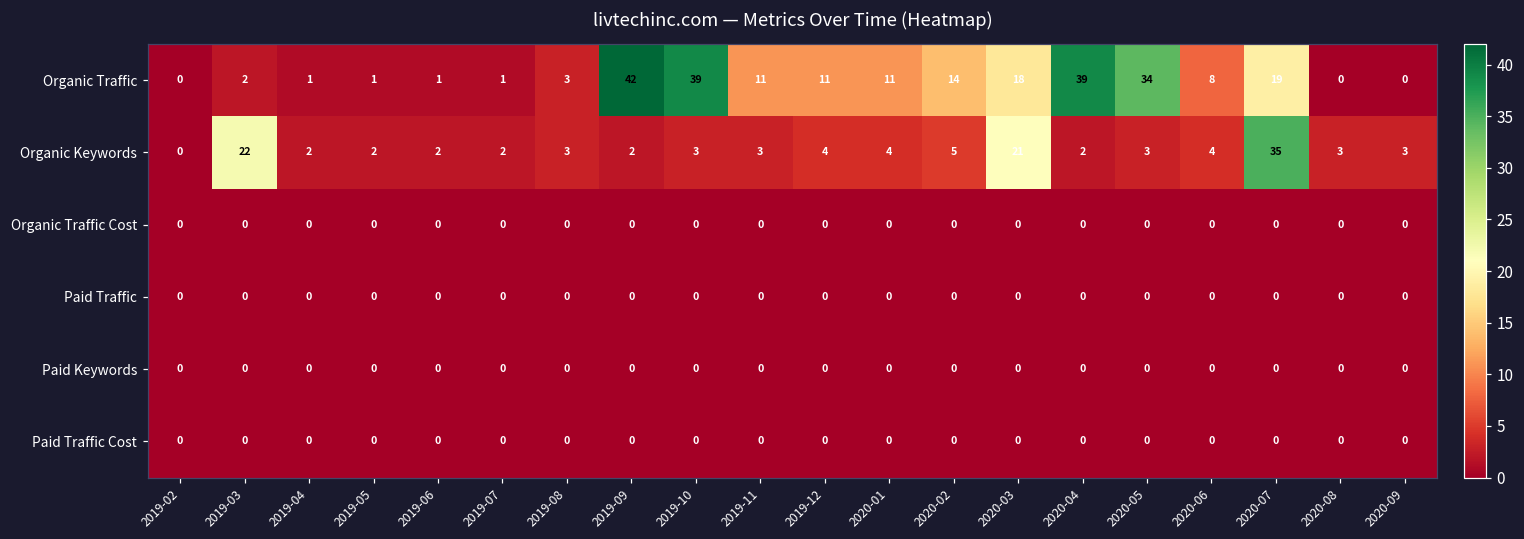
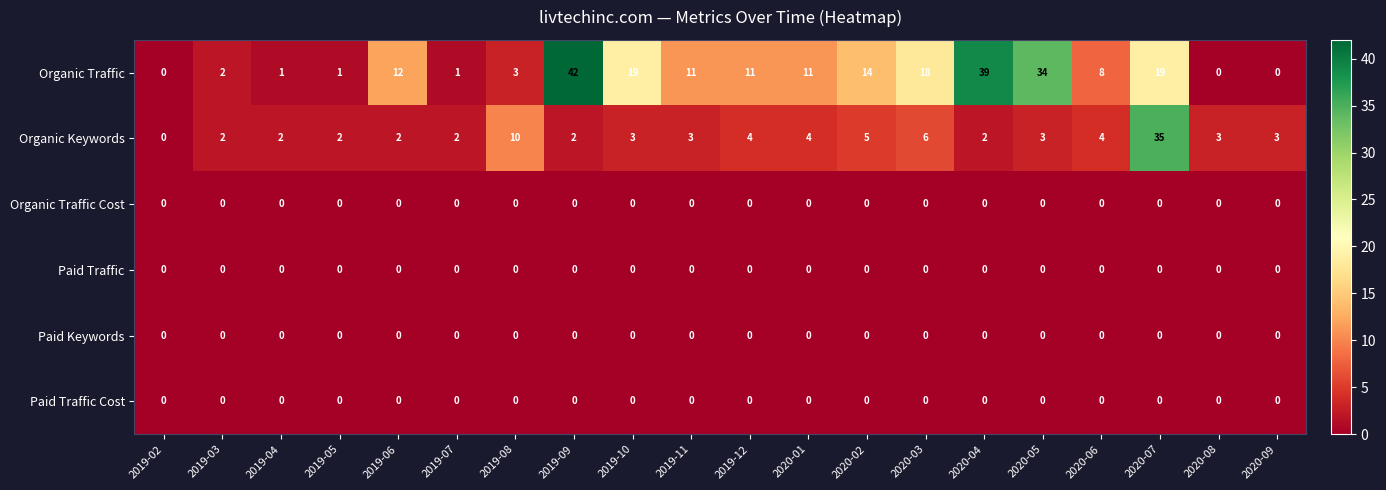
Organic Traffic, 2019-06: 1 -> 12
Organic Traffic, 2019-10: 39 -> 19
Organic Keywords, 2019-03: 22 -> 2
Organic Keywords, 2019-08: 3 -> 10
Organic Keywords, 2020-03: 21 -> 6
